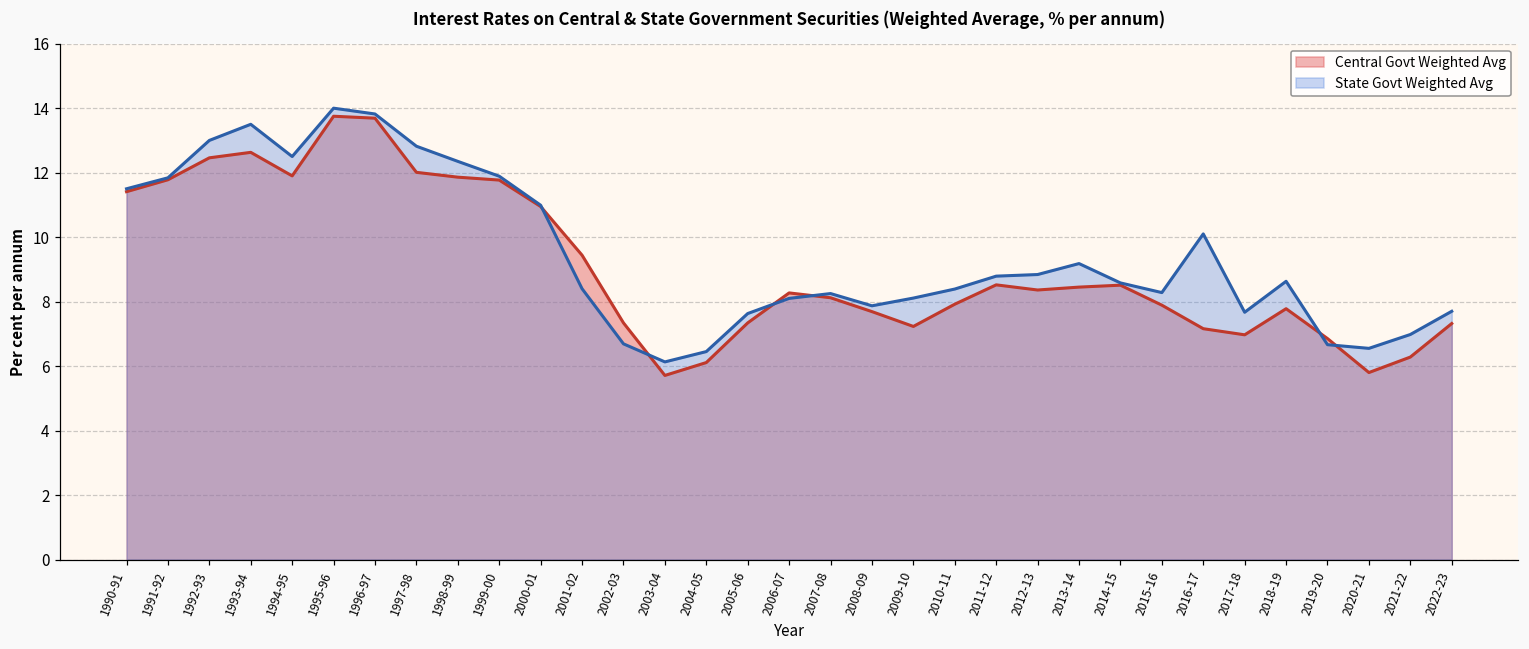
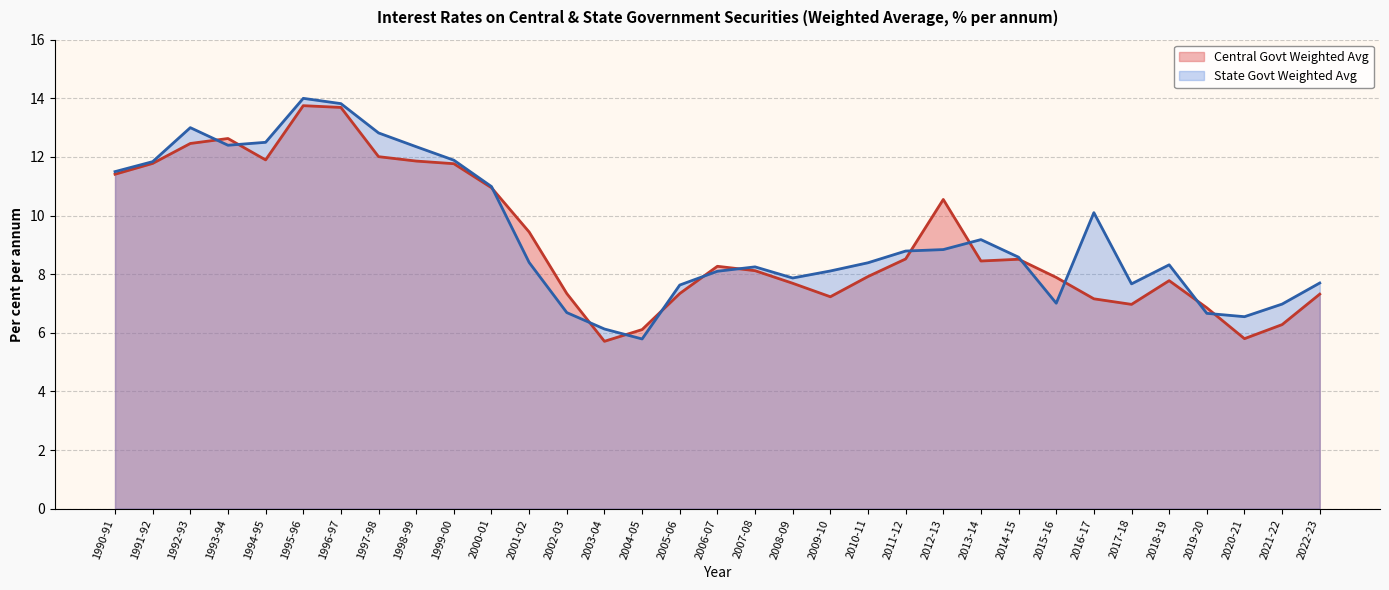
State Govt Weighted Avg, 1993-94: 13.5 -> 12.4
State Govt Weighted Avg, 2004-05: 6.5 -> 5.8
Central Govt Weighted Avg, 2012-13: 8.4 -> 10.6
State Govt Weighted Avg, 2015-16: 8.3 -> 7.0
State Govt Weighted Avg, 2018-19: 8.6 -> 8.3
